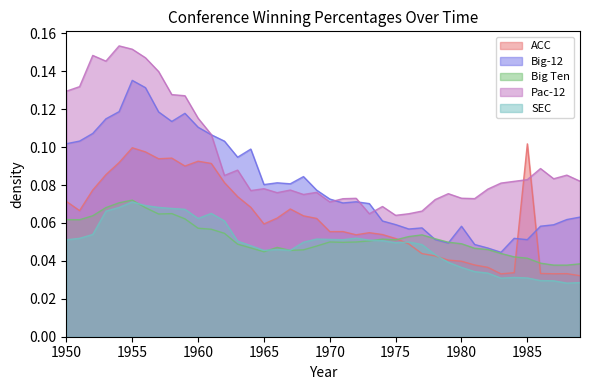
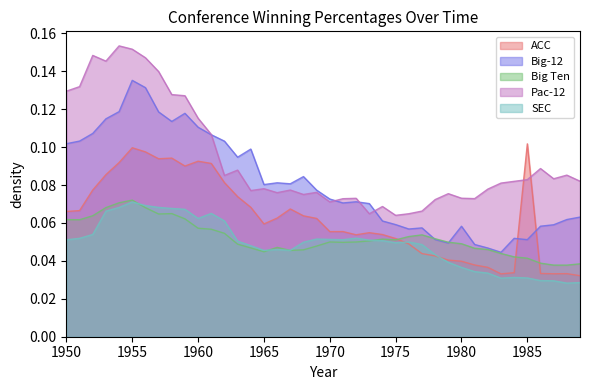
ACC, 1950: 0.071 -> 0.066
